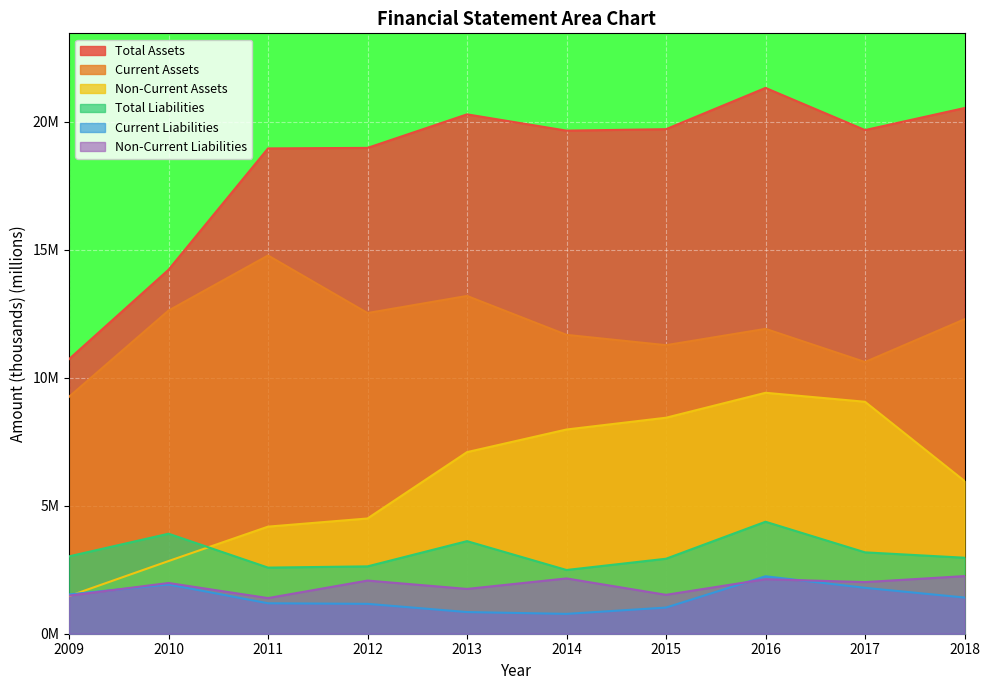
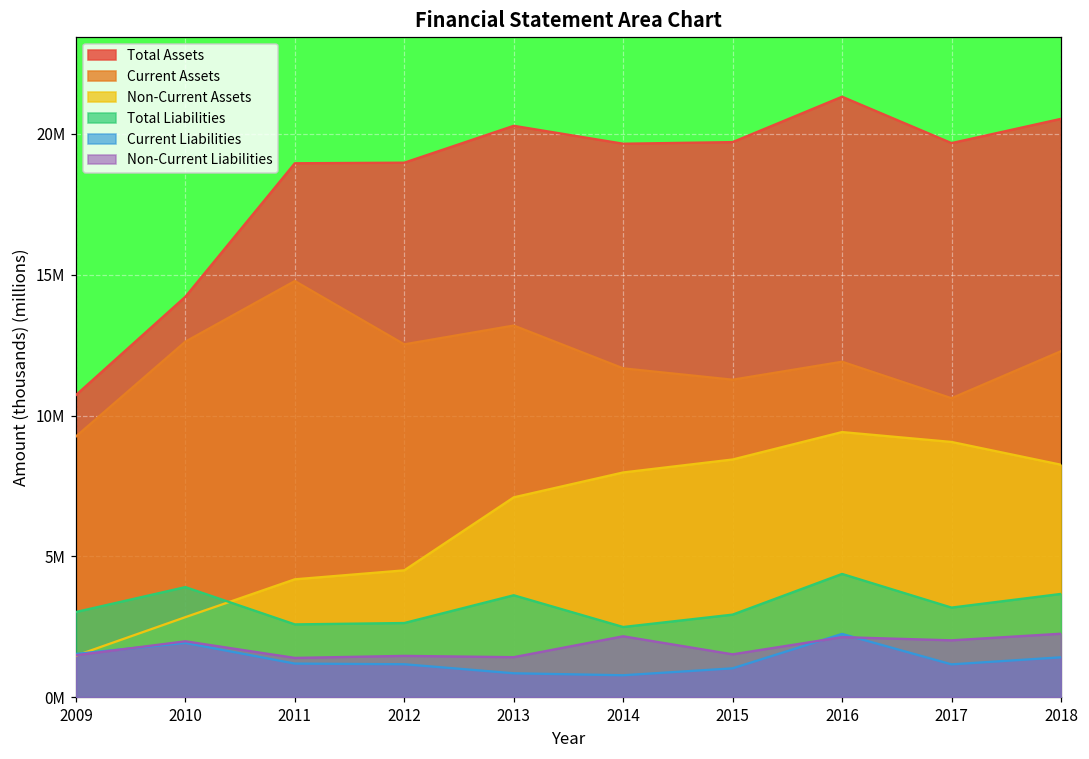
Non-Current Liabilities, 2012: 2100000 -> 1500000
Non-Current Liabilities, 2013: 1700000 -> 1400000
Current Liabilities, 2017: 1800000 -> 1200000
Non-Current Assets, 2018: 6000000 -> 8300000
Total Liabilities, 2018: 3000000 -> 3700000
